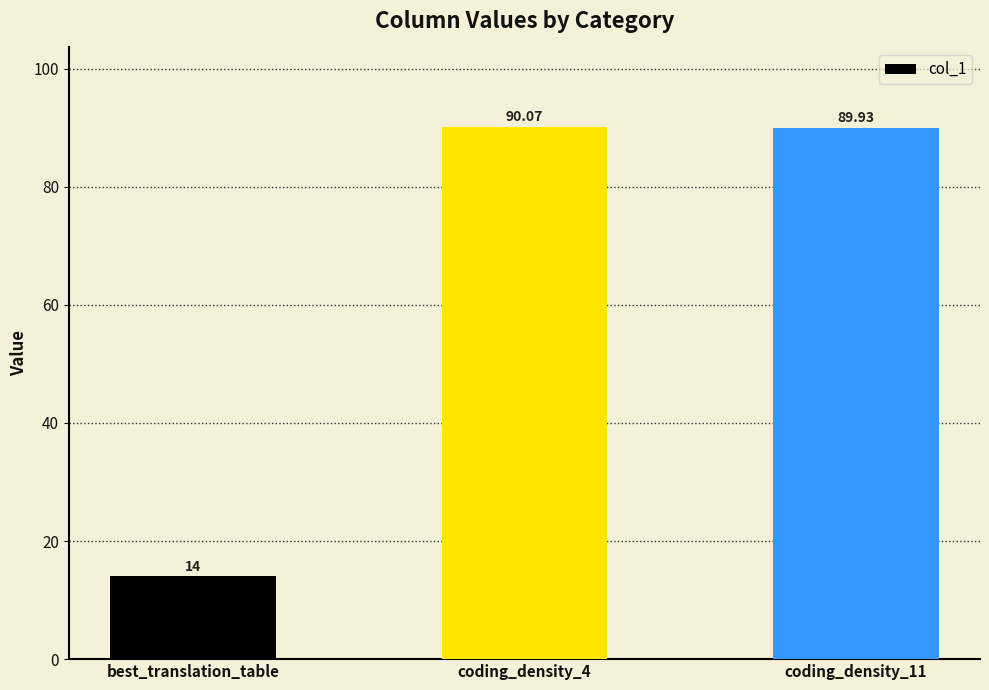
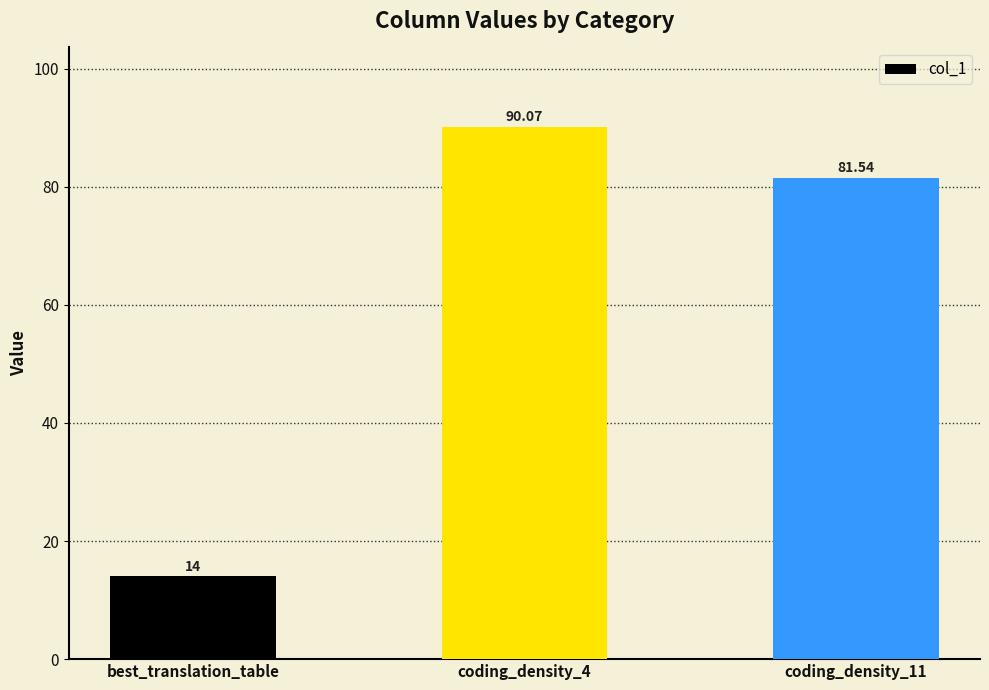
coding_density_11: 89.93 -> 81.54
